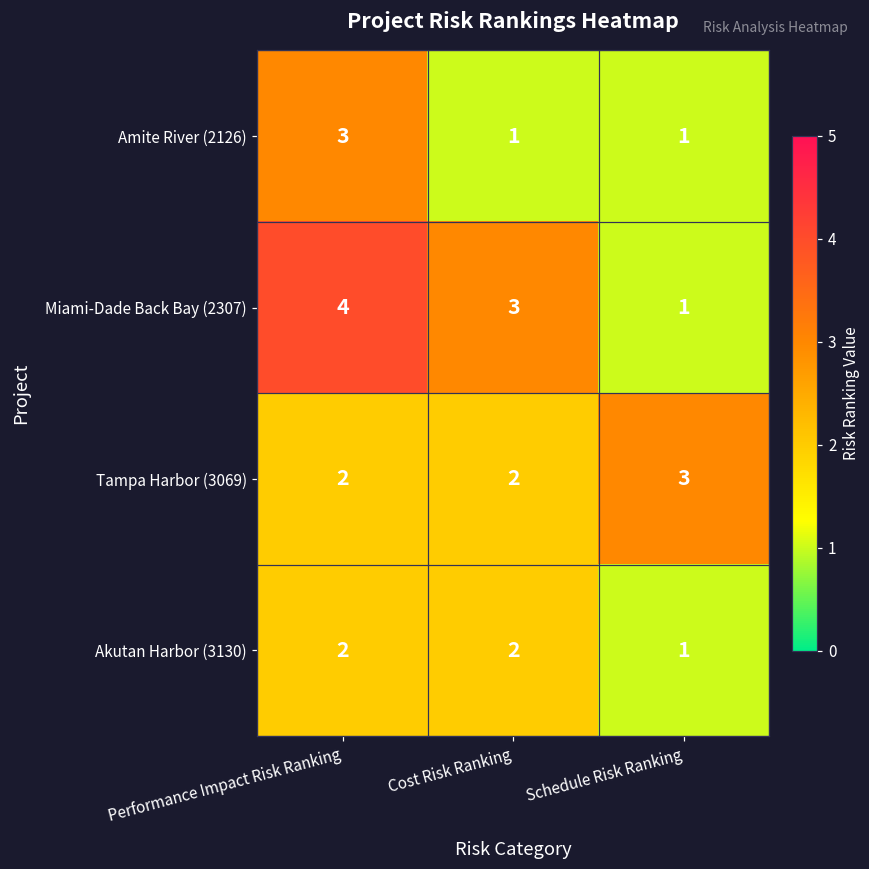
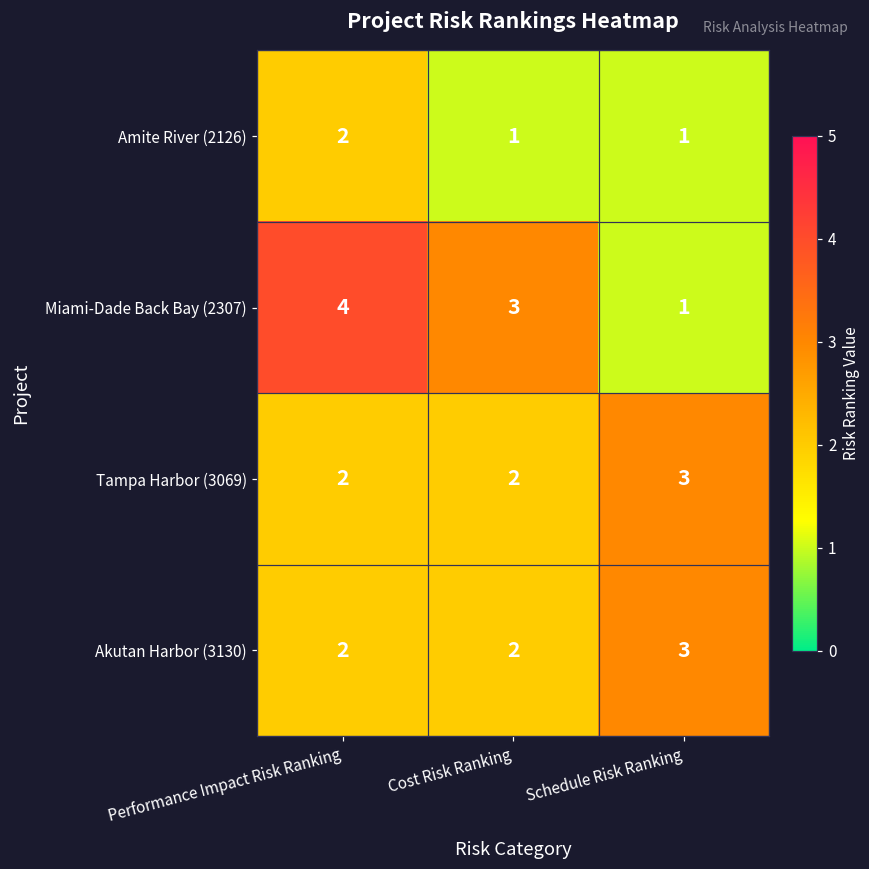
Amite River (2126), Performance Impact Risk Ranking: 3 -> 2
Akutan Harbor (3130), Schedule Risk Ranking: 1 -> 3
